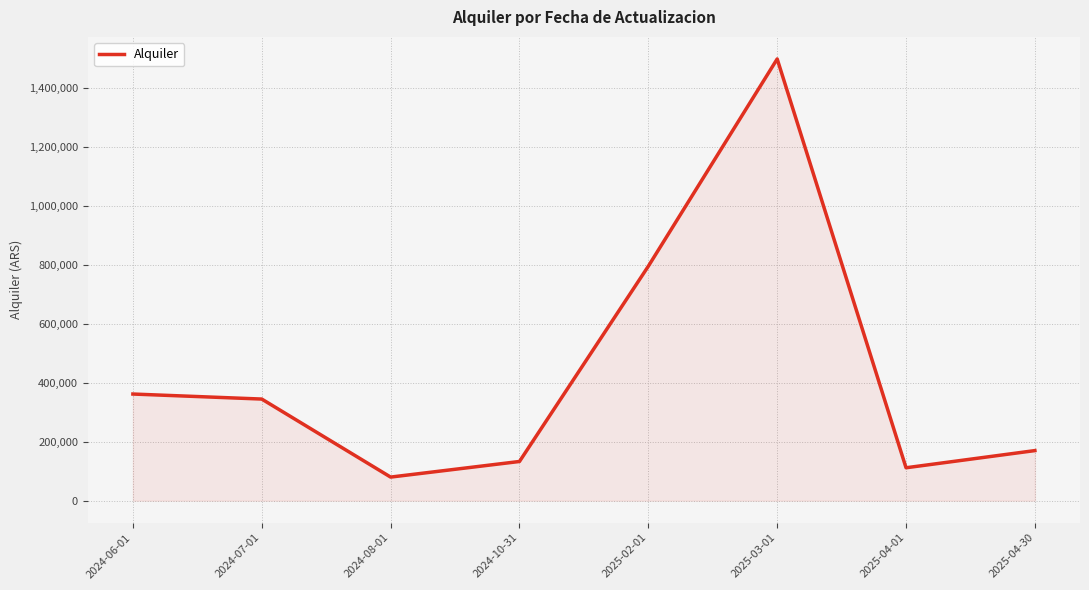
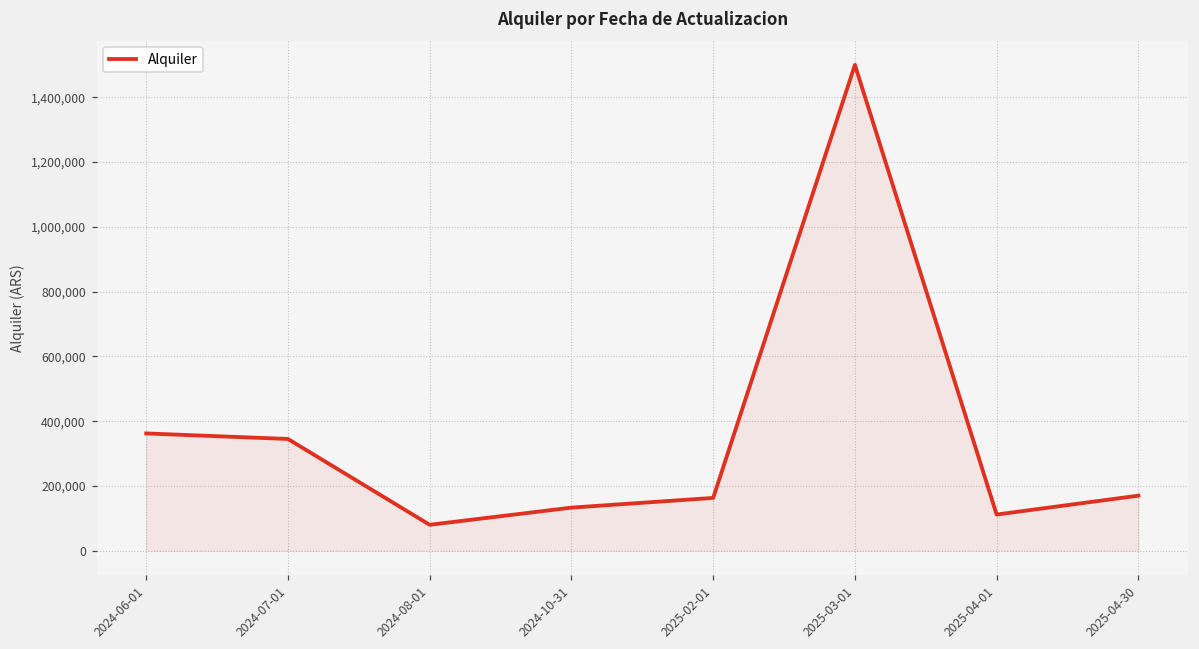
2025-02-01: 800,000 -> 160,000
